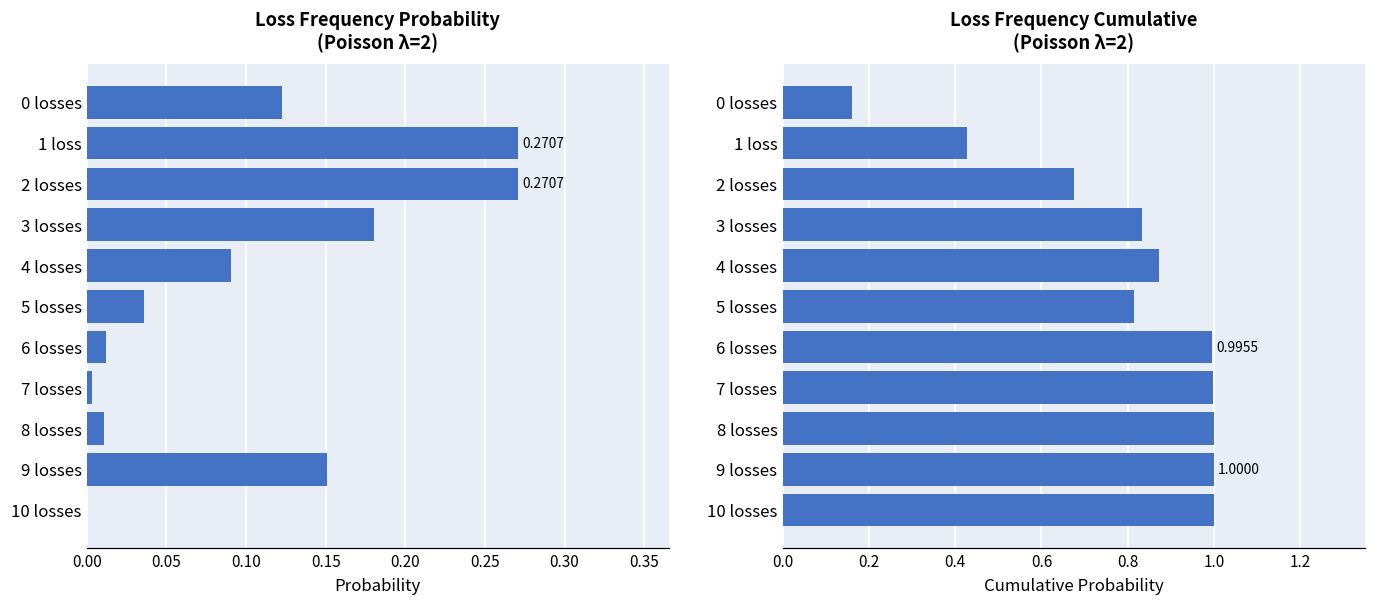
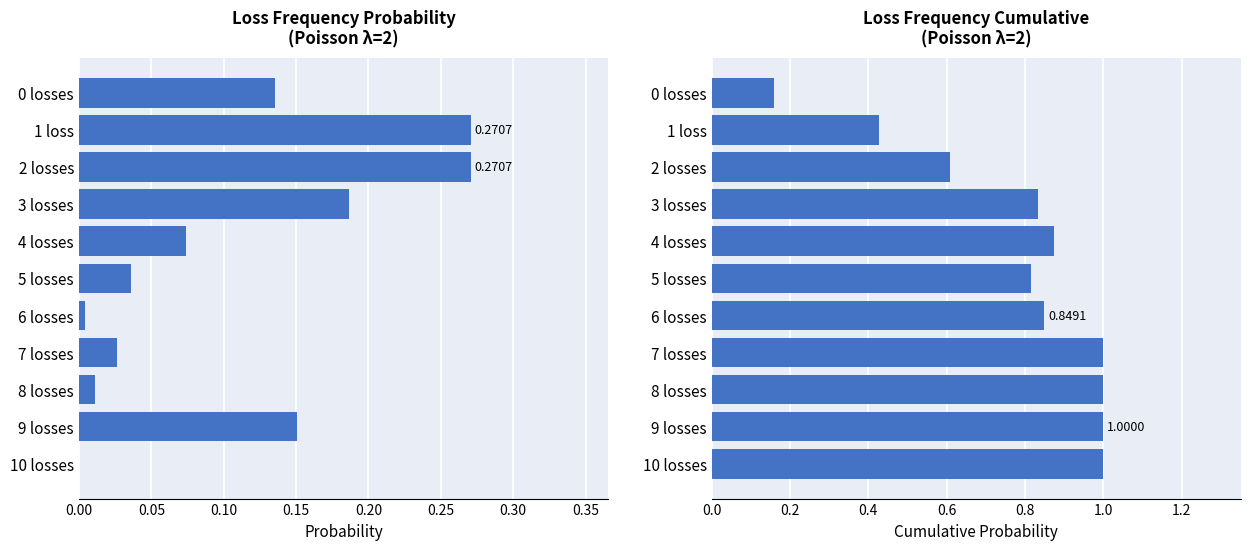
Loss Frequency Probability (Poisson λ=2), 0 losses: 0.122 -> 0.135
Loss Frequency Probability (Poisson λ=2), 3 losses: 0.180 -> 0.187
Loss Frequency Probability (Poisson λ=2), 4 losses: 0.090 -> 0.074
Loss Frequency Probability (Poisson λ=2), 6 losses: 0.012 -> 0.004
Loss Frequency Probability (Poisson λ=2), 7 losses: 0.003 -> 0.026
Loss Frequency Cumulative (Poisson λ=2), 2 losses: 0.68 -> 0.61
Loss Frequency Cumulative (Poisson λ=2), 6 losses: 0.9955 -> 0.8491
